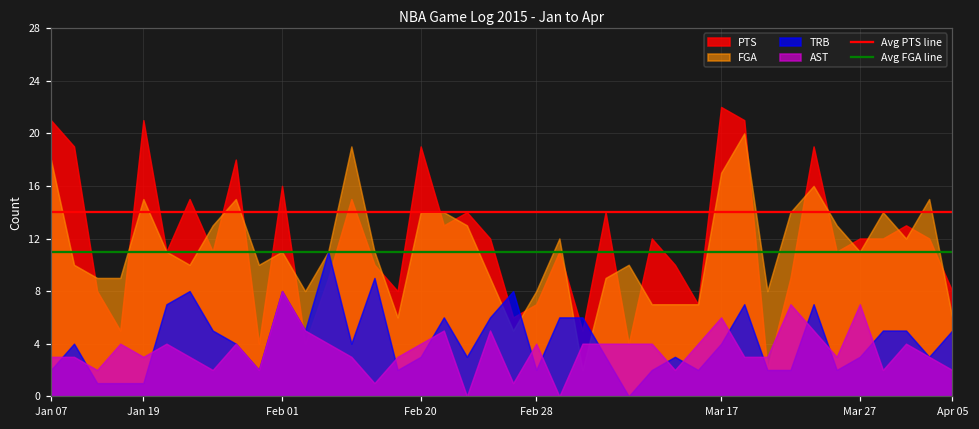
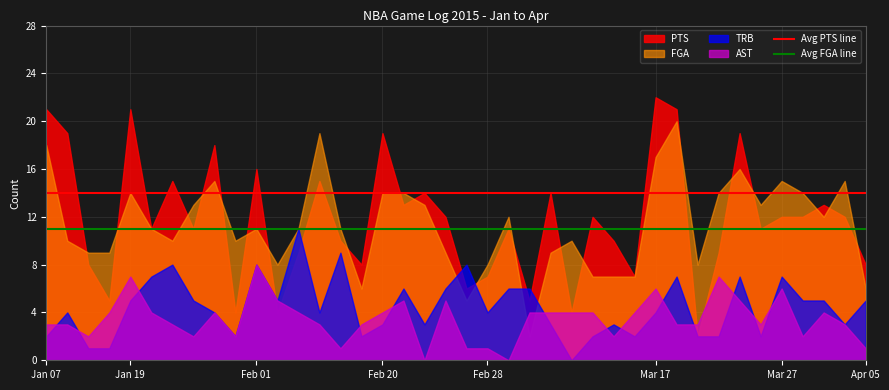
FGA, Jan 19: 15 -> 14
TRB, Jan 19: 1 -> 5
AST, Jan 19: 3 -> 7
TRB, Feb 28: 2 -> 4
AST, Feb 28: 4 -> 1
FGA, Mar 27: 11 -> 15
TRB, Mar 27: 3 -> 7
AST, Mar 27: 7 -> 6
AST, Apr 05: 2 -> 1
